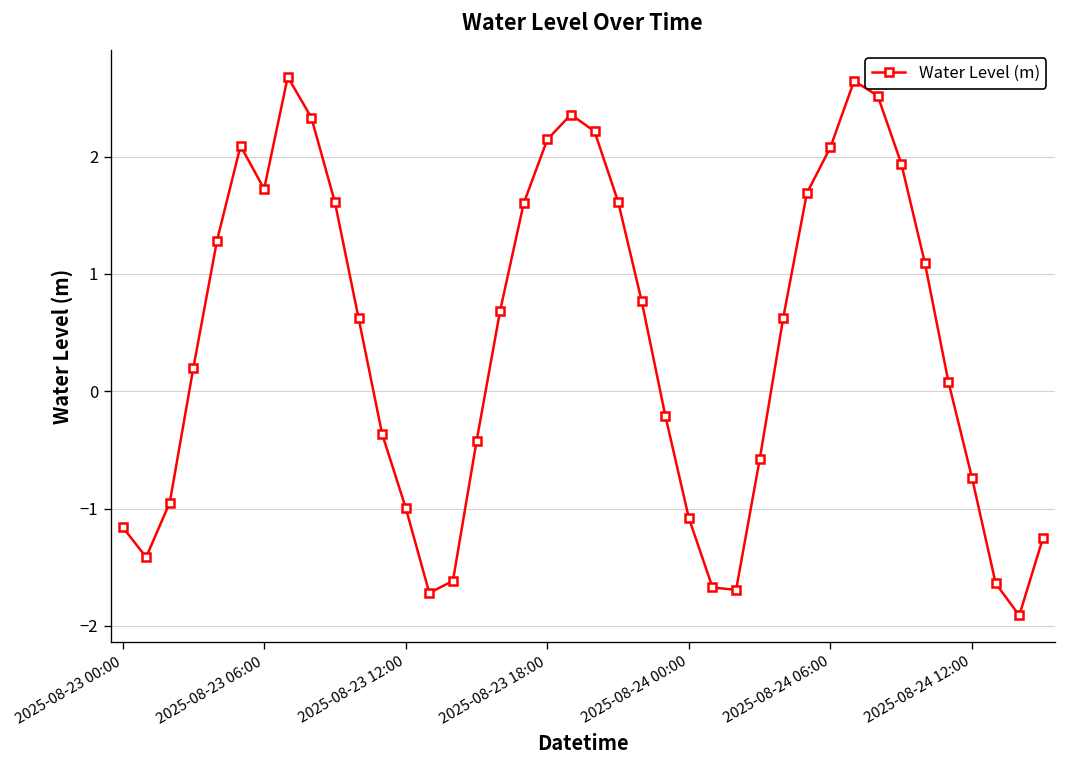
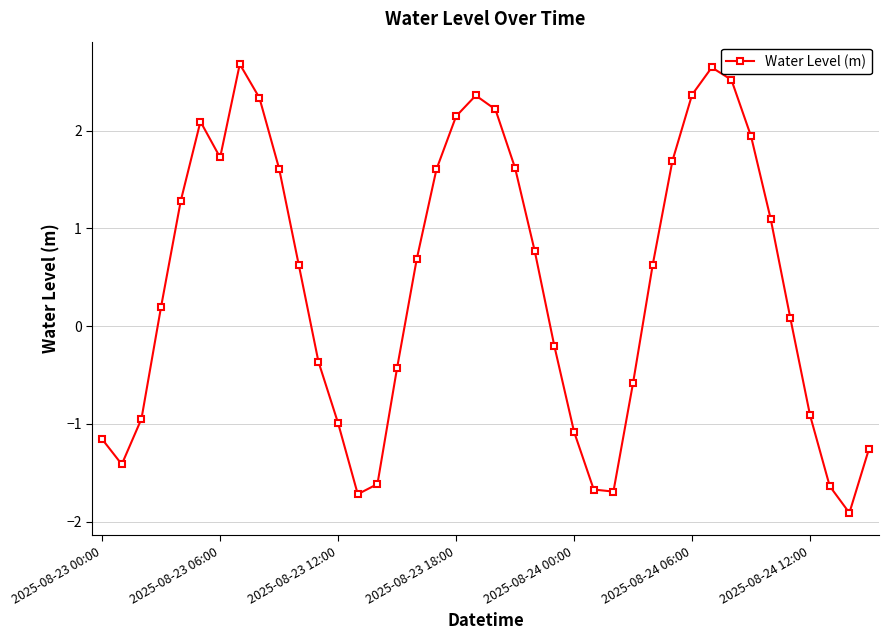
2025-08-24 06:00: 2.1 -> 2.4
2025-08-24 12:00: -0.7 -> -0.9
